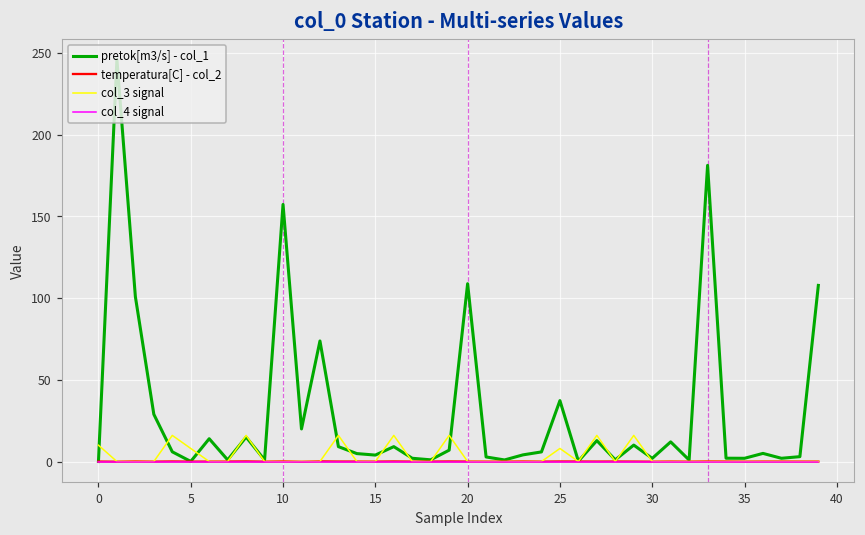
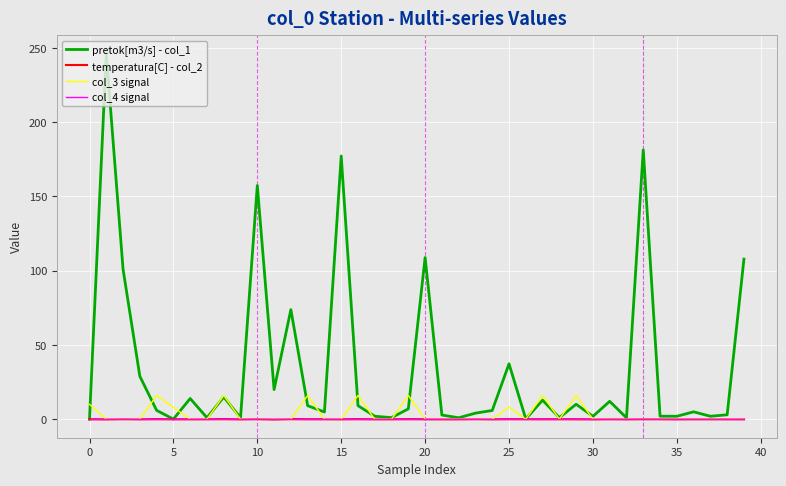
pretok[m3/s] - col_1, 15: 4 -> 177
